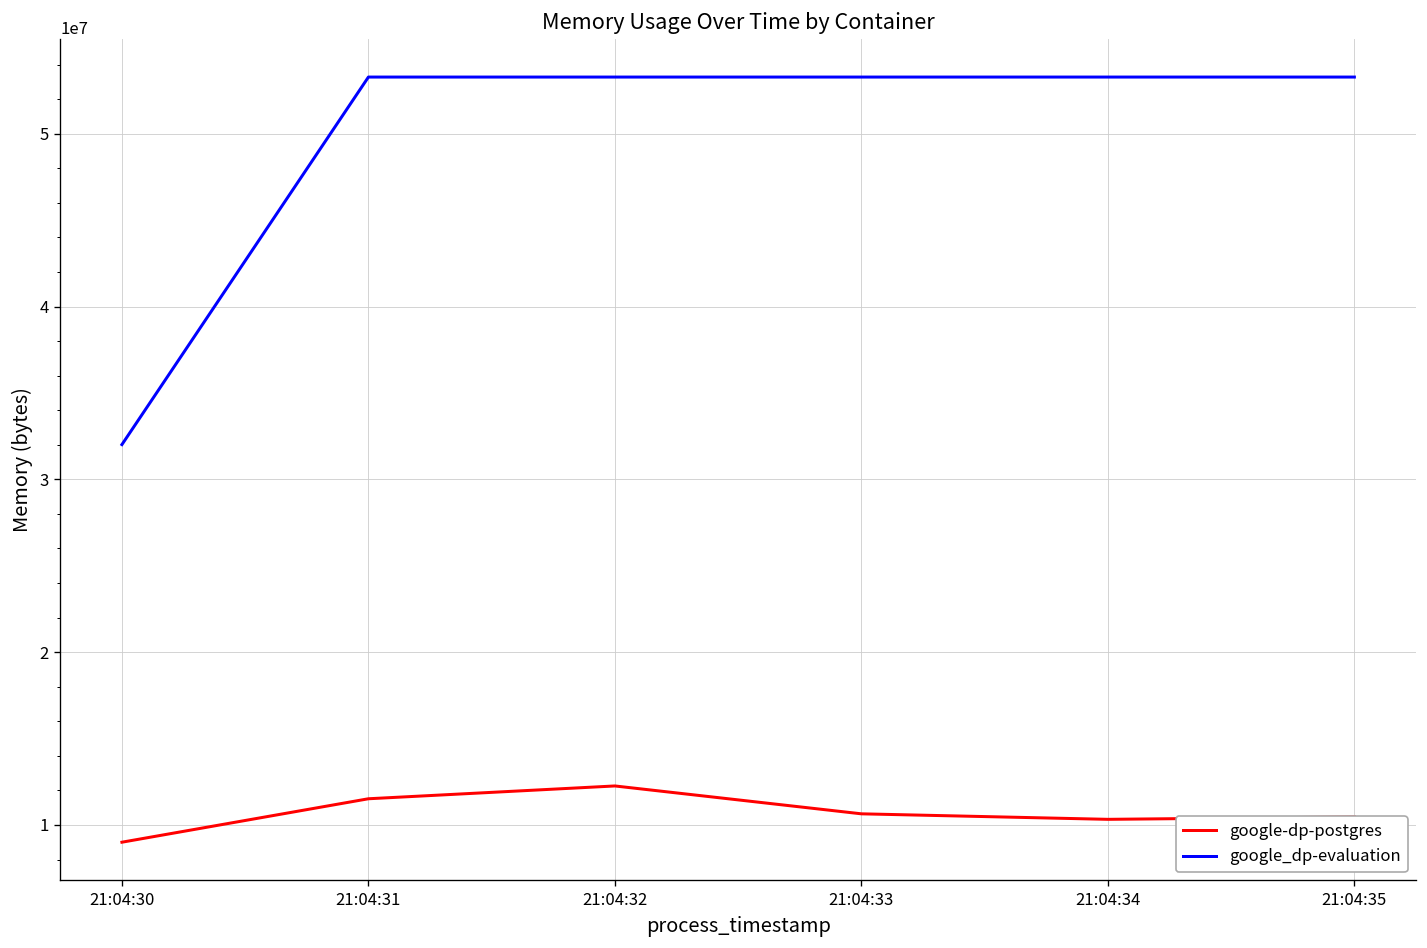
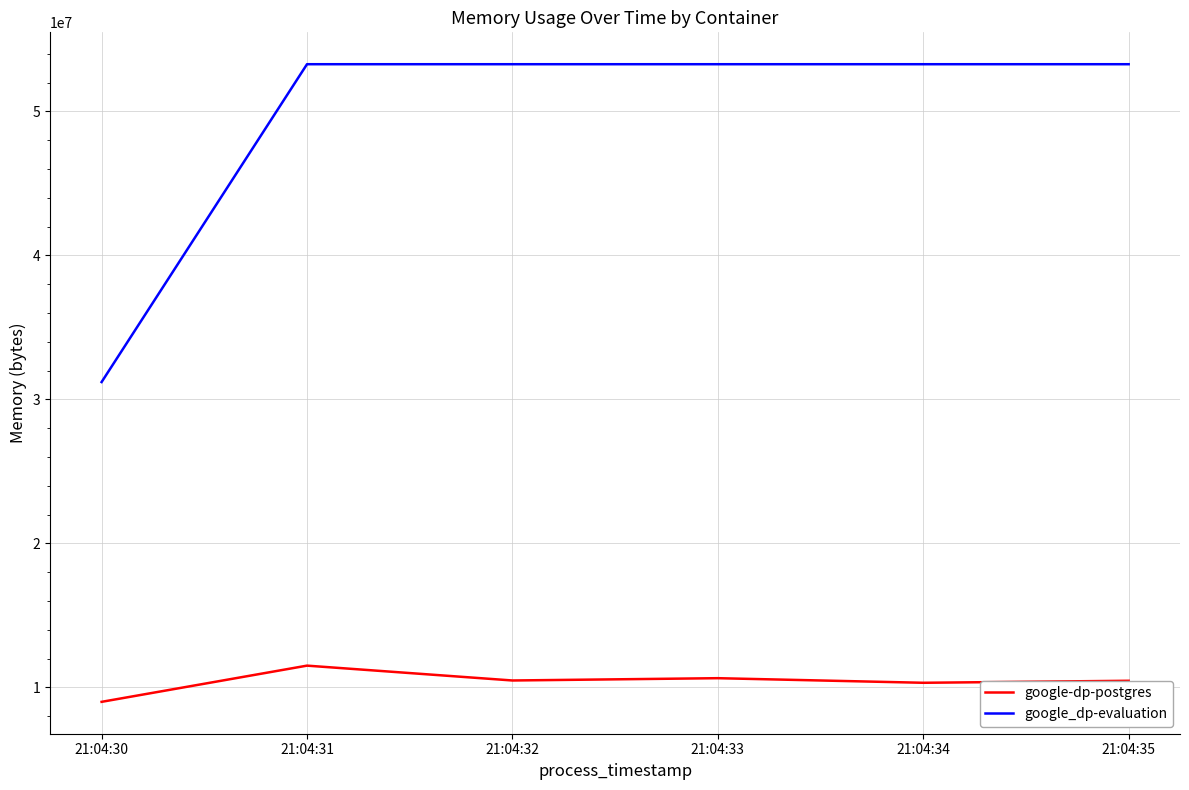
google_dp-evaluation, 21:04:30: 32000000 -> 31200000
google-dp-postgres, 21:04:32: 12300000 -> 10500000
